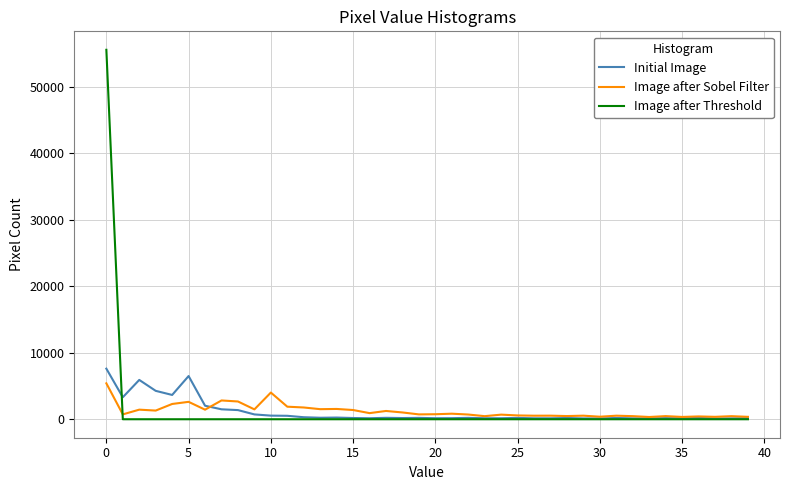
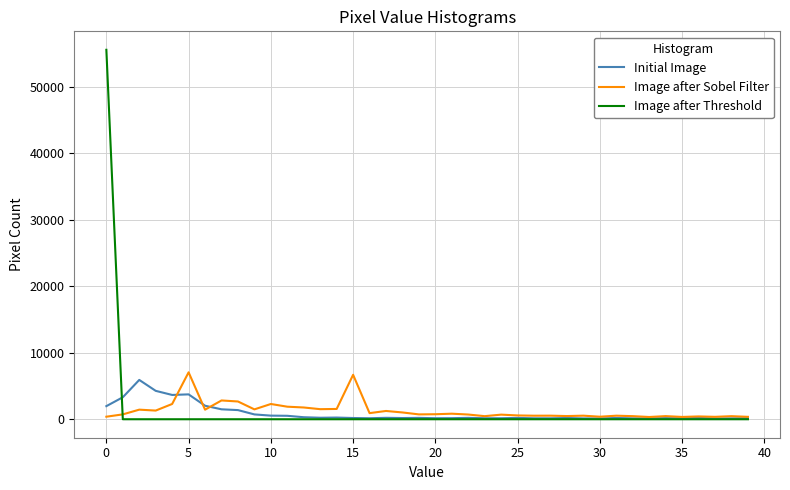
Initial Image, 0: 8000 -> 2000
Image after Sobel Filter, 0: 5000 -> 0
Initial Image, 5: 7000 -> 4000
Image after Sobel Filter, 5: 3000 -> 7000
Image after Sobel Filter, 10: 4000 -> 2000
Image after Sobel Filter, 15: 1000 -> 7000
